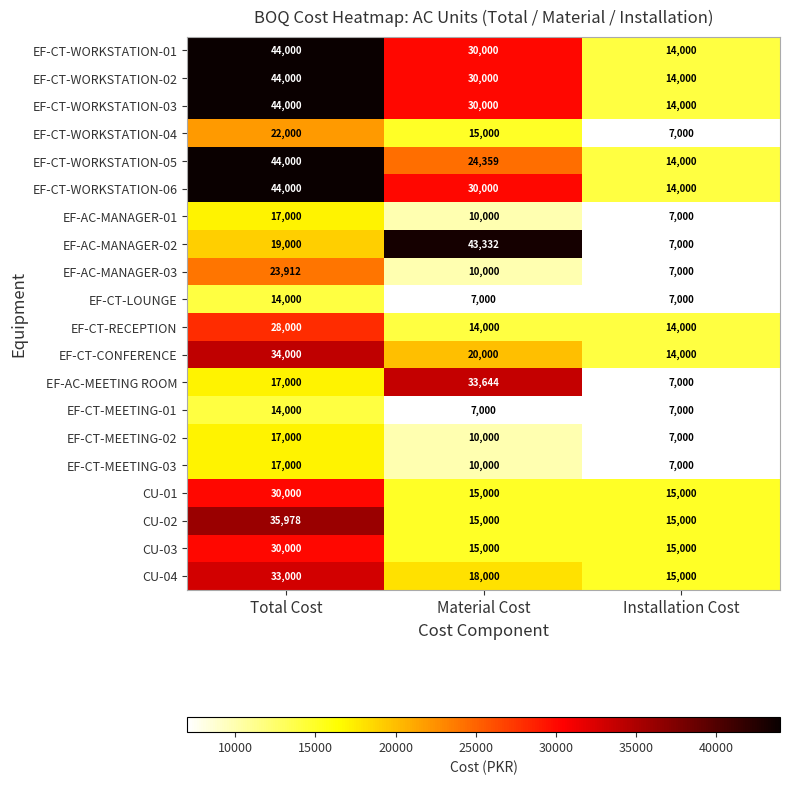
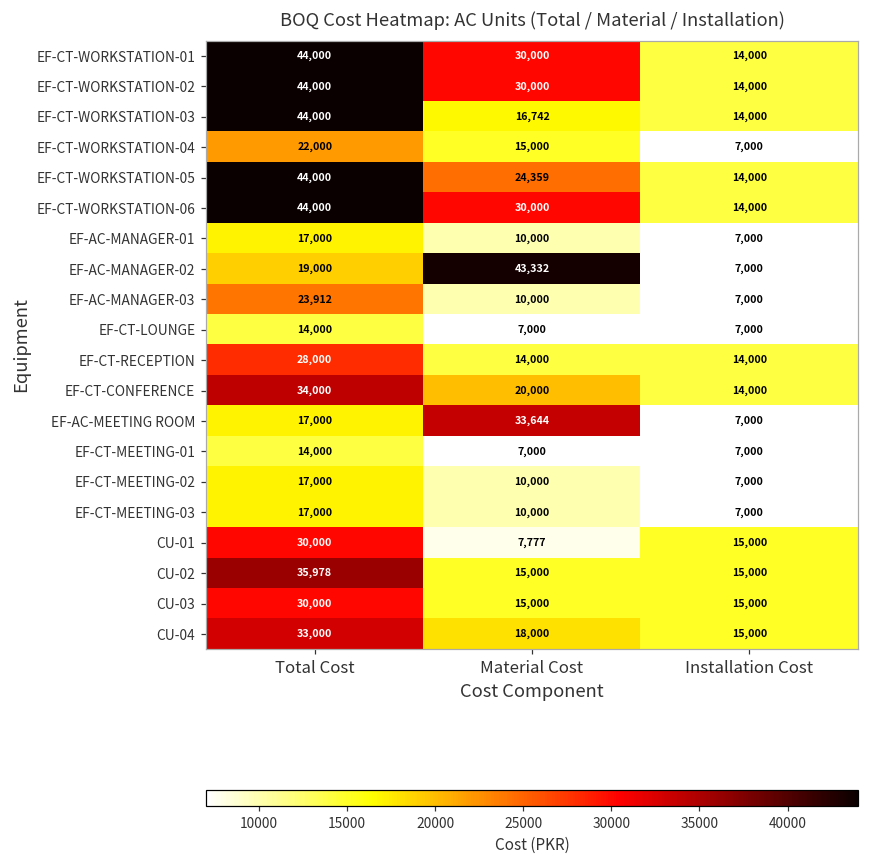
EF-CT-WORKSTATION-03, Material Cost: 30,000 -> 16,742
CU-01, Material Cost: 15,000 -> 7,777
